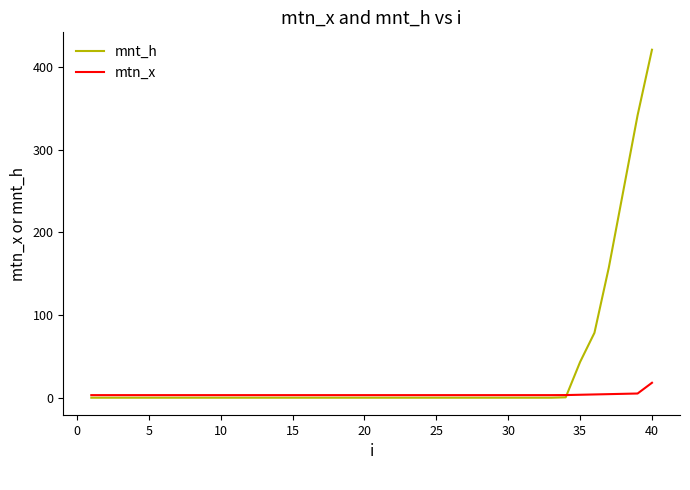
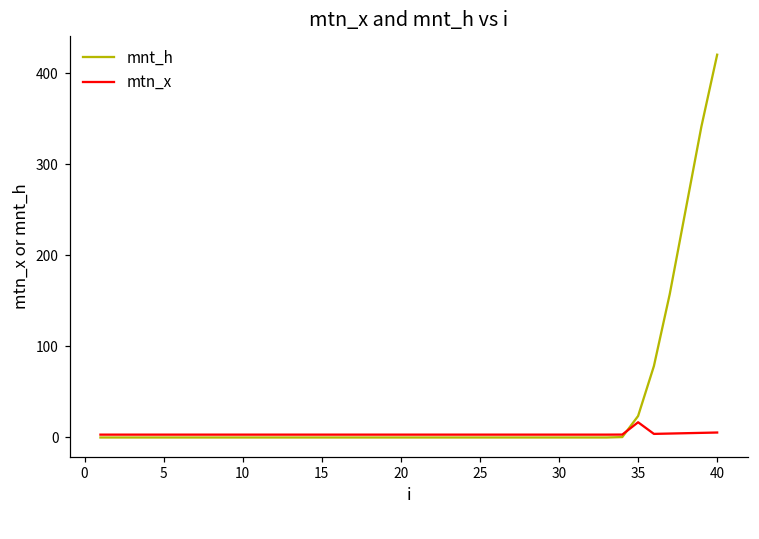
mnt_h, 35: 40 -> 20
mtn_x, 35: 0 -> 20
mtn_x, 40: 20 -> 10
